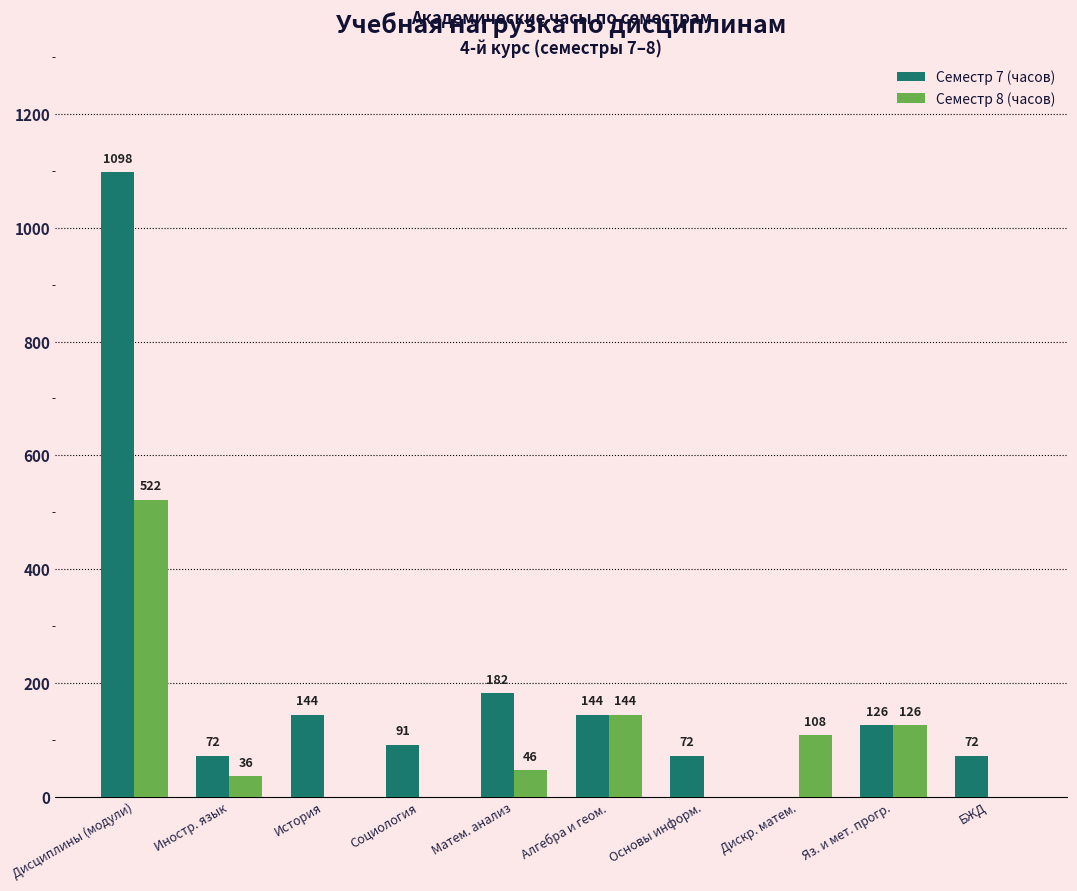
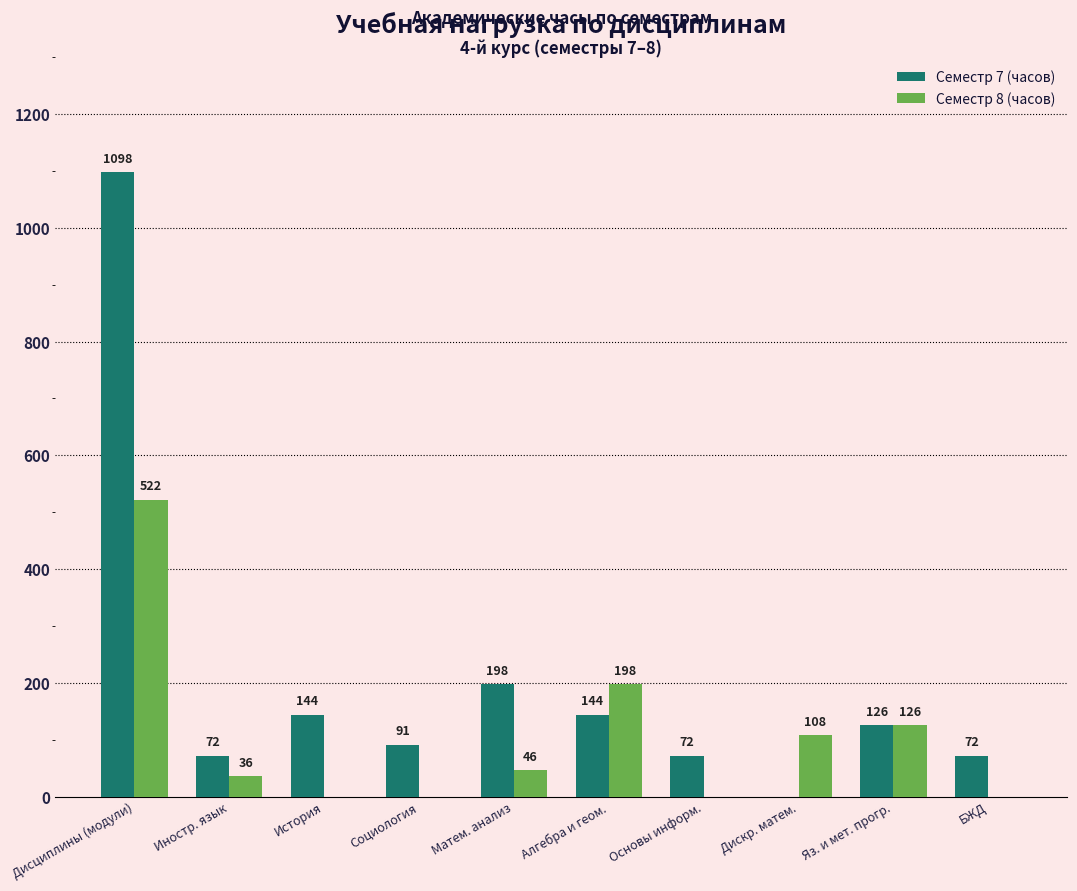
Семестр 7 (часов), Матем. анализ: 182 -> 198
Семестр 8 (часов), Алгебра и геом.: 144 -> 198
